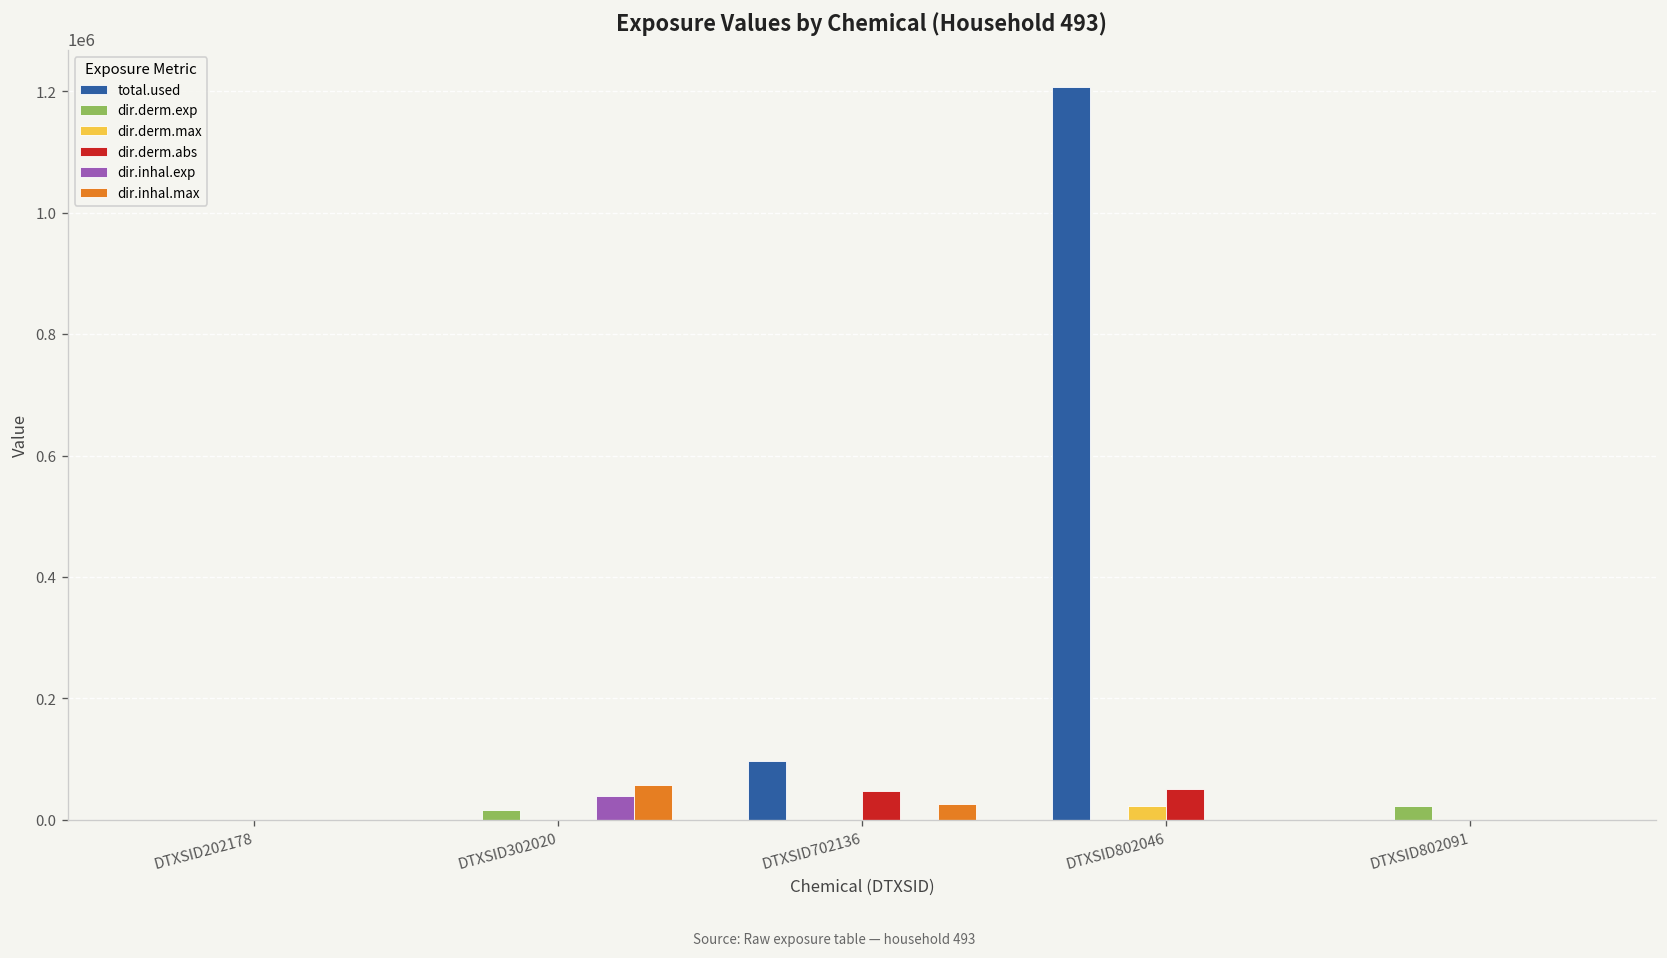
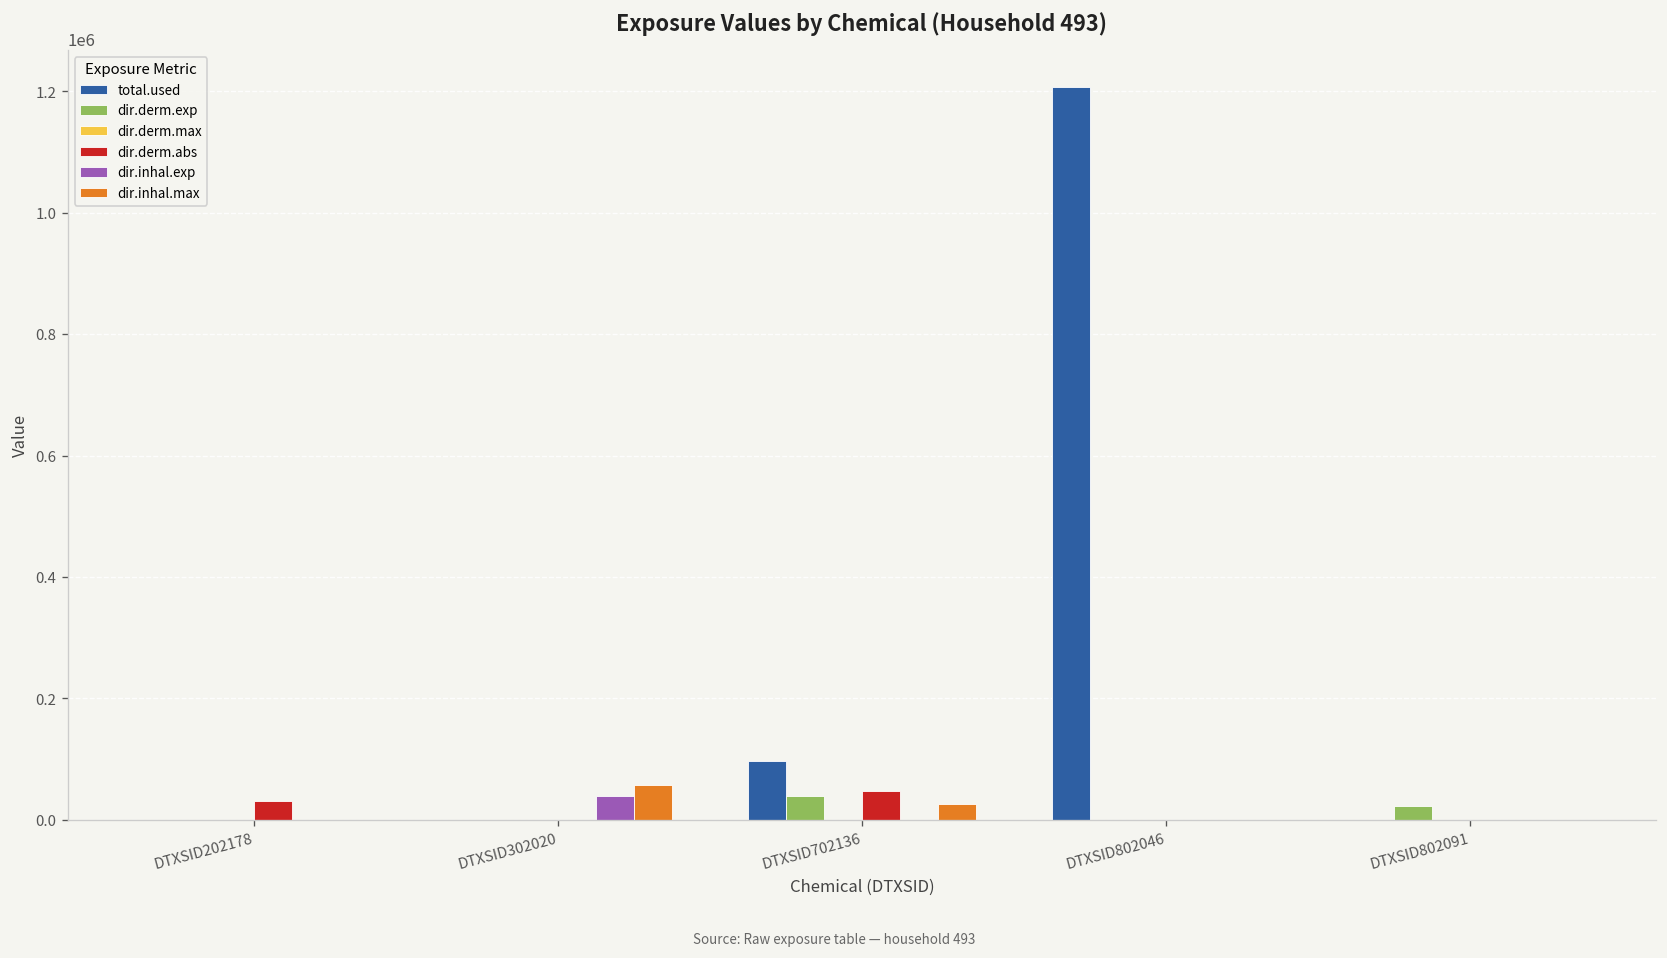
dir.derm.abs, DTXSID202178: 0 -> 30000
dir.derm.exp, DTXSID302020: 20000 -> 0
dir.derm.exp, DTXSID702136: 0 -> 40000
dir.derm.max, DTXSID802046: 20000 -> 0
dir.derm.abs, DTXSID802046: 50000 -> 0
